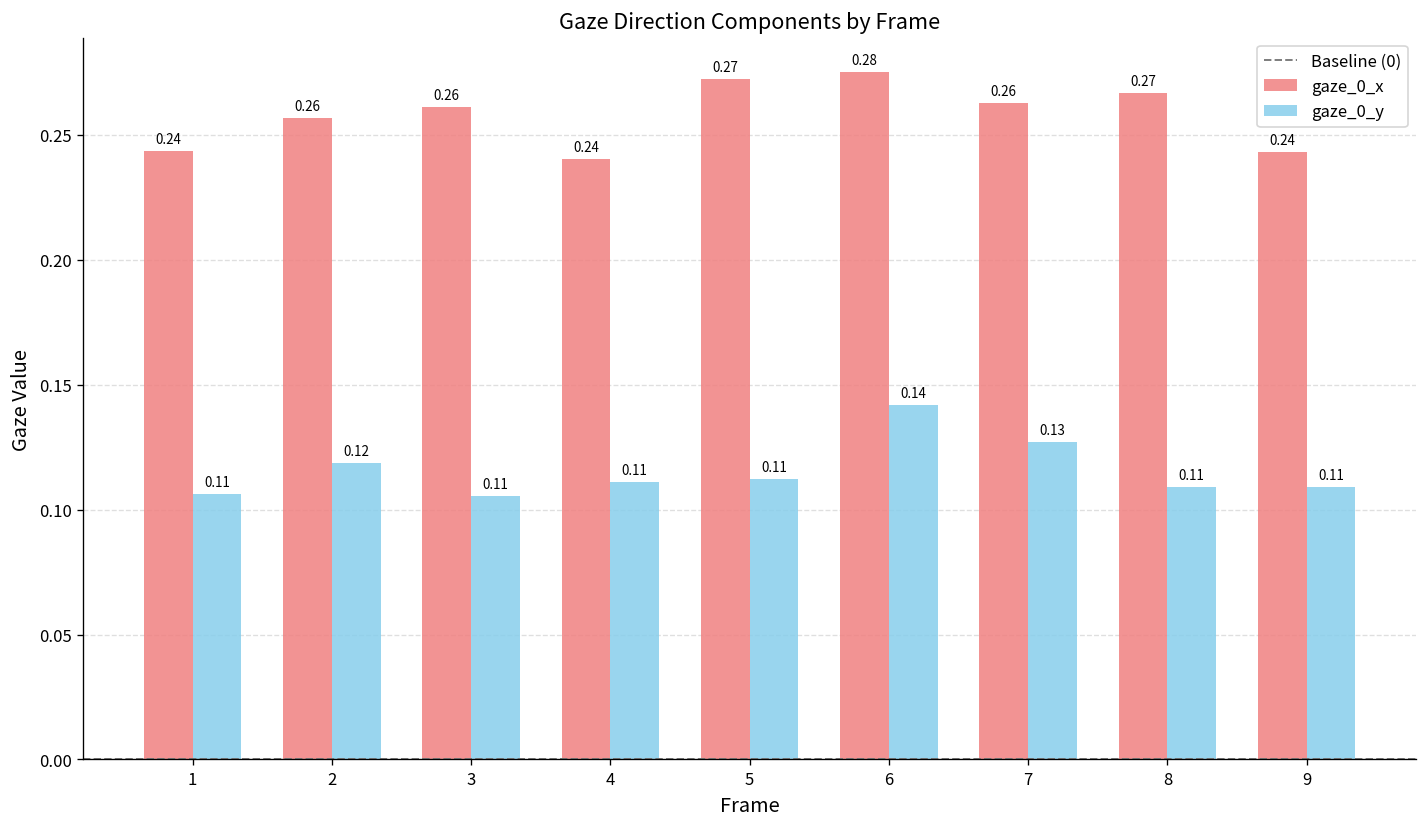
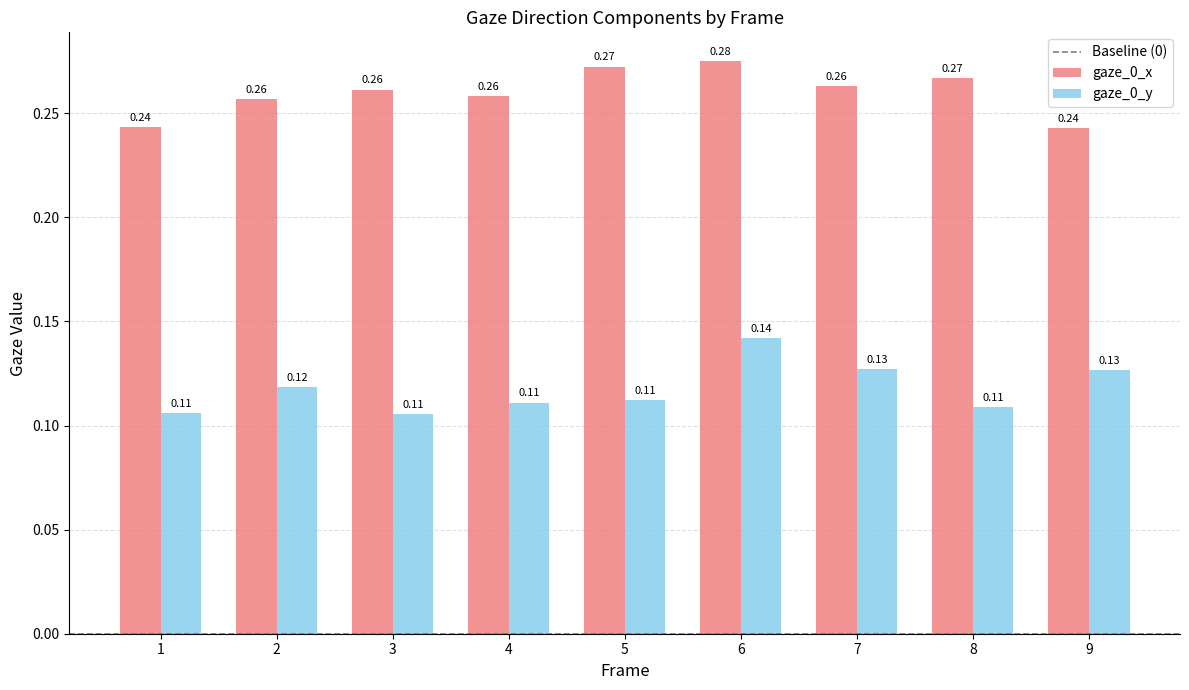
gaze_0_x, 4: 0.24 -> 0.26
gaze_0_y, 9: 0.11 -> 0.13
